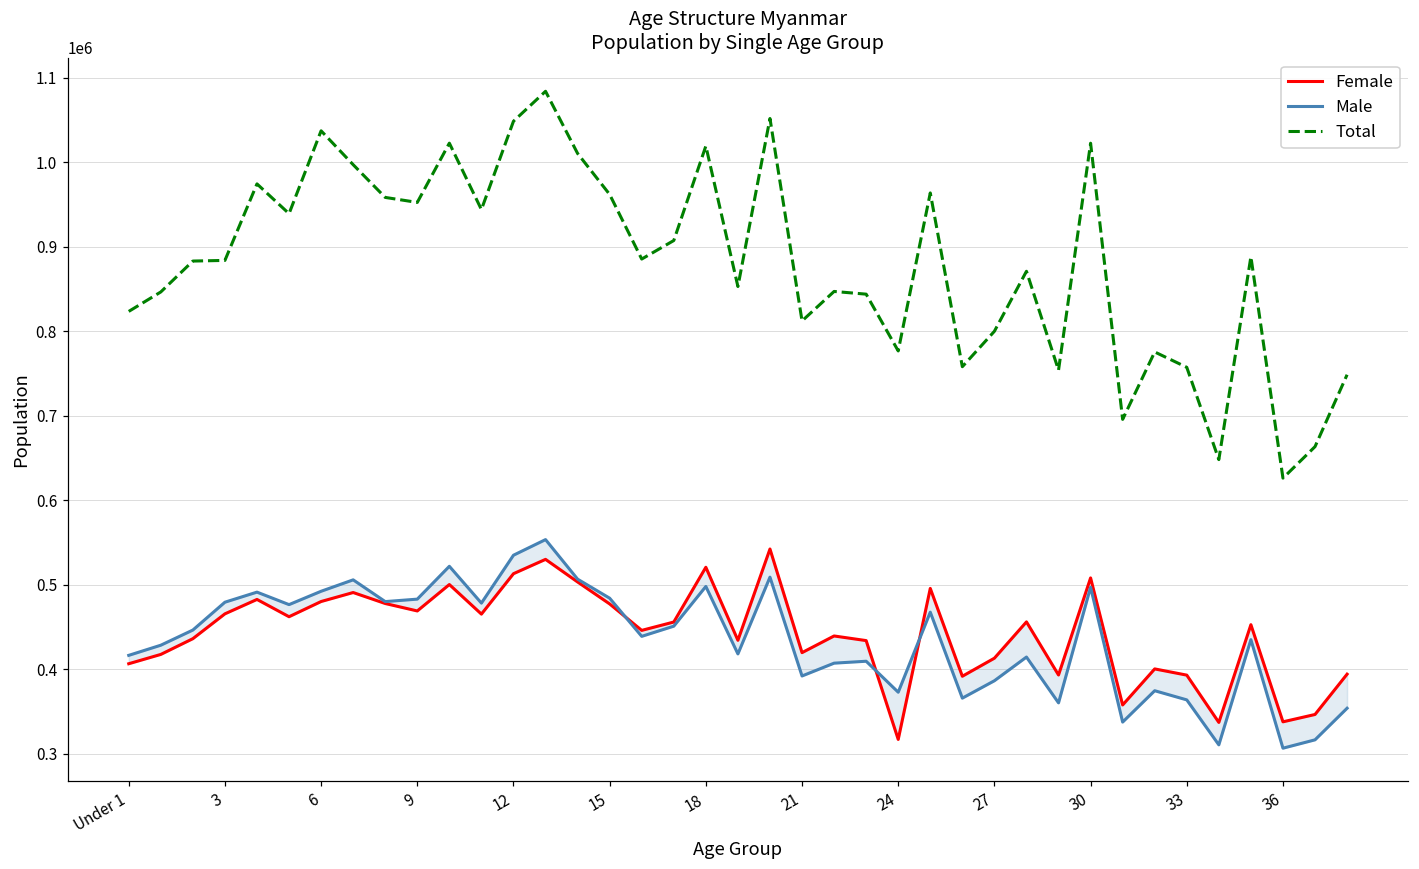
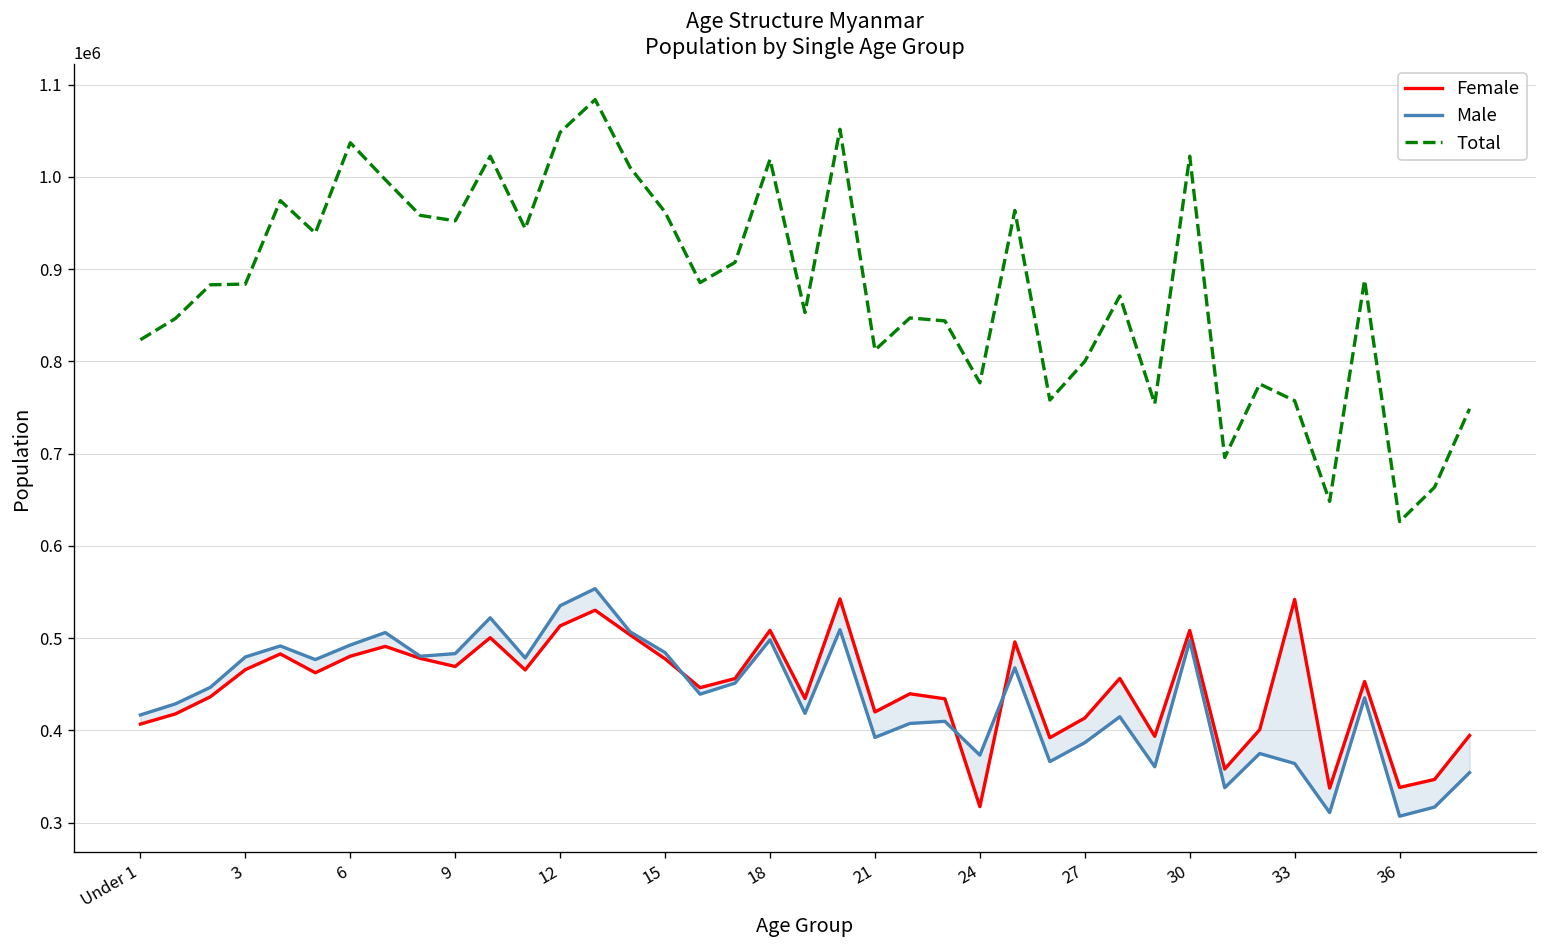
Female, 18: 520000 -> 510000
Female, 33: 390000 -> 540000
